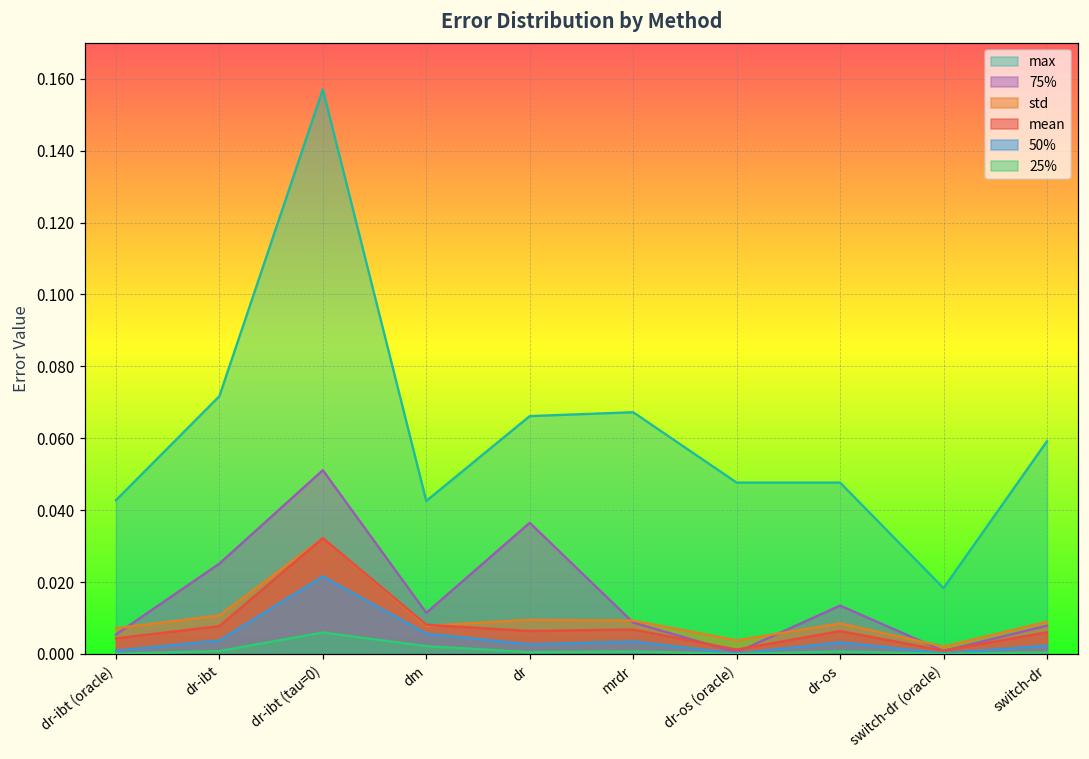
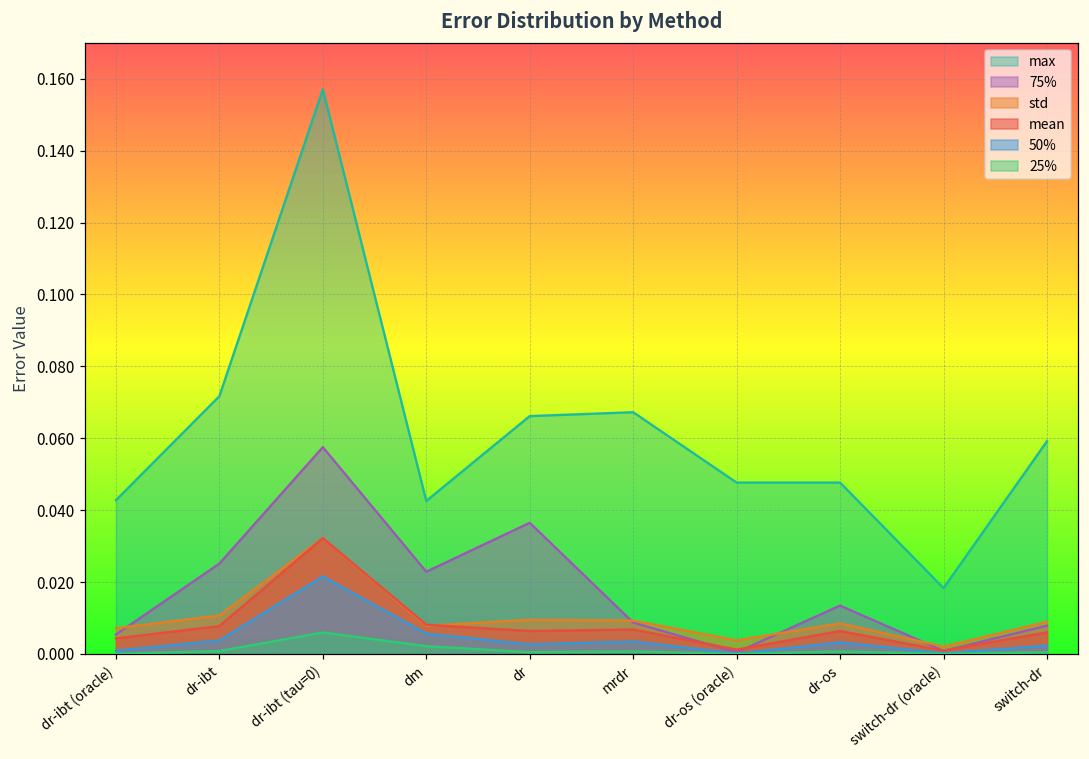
75%, dr-ibt (tau=0): 0.051 -> 0.058
75%, dm: 0.011 -> 0.023
